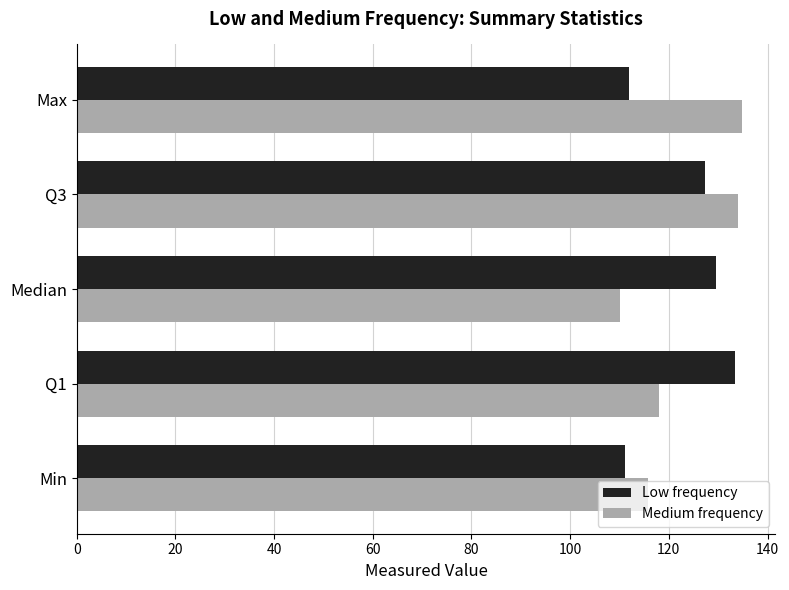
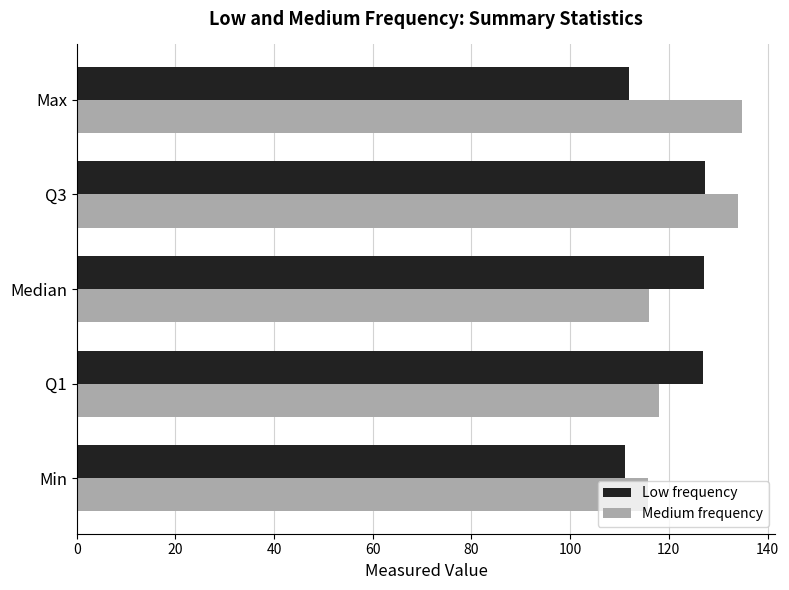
Low frequency, Median: 130 -> 127
Medium frequency, Median: 110 -> 116
Low frequency, Q1: 133 -> 127
